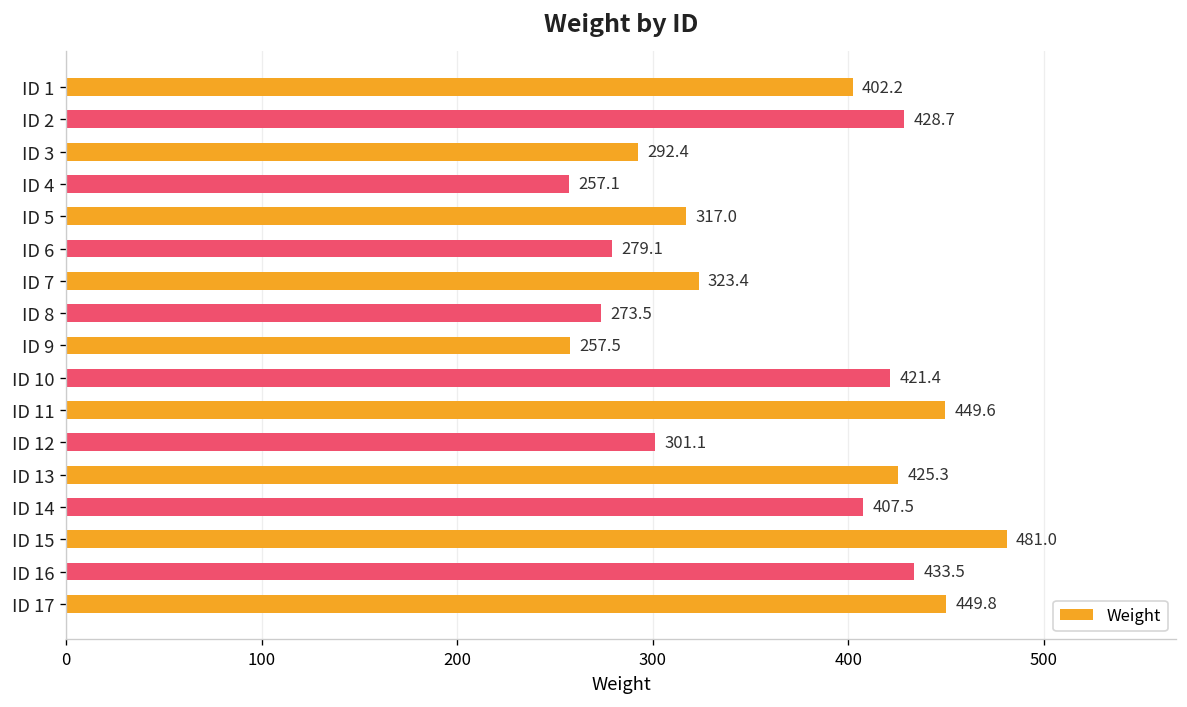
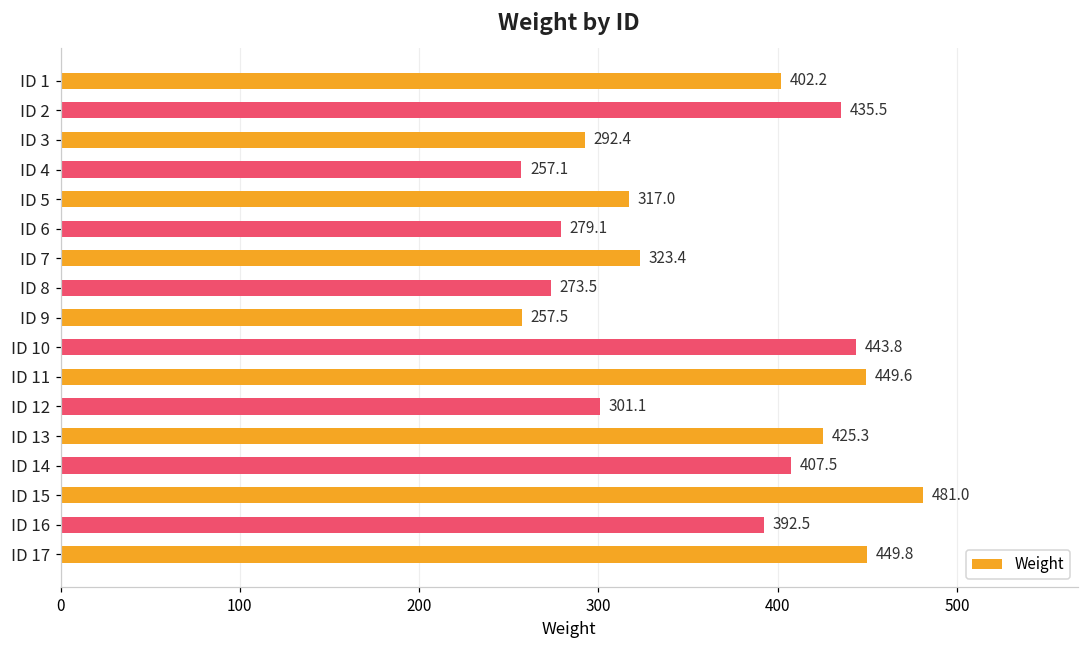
ID 2: 428.7 -> 435.5
ID 10: 421.4 -> 443.8
ID 16: 433.5 -> 392.5
